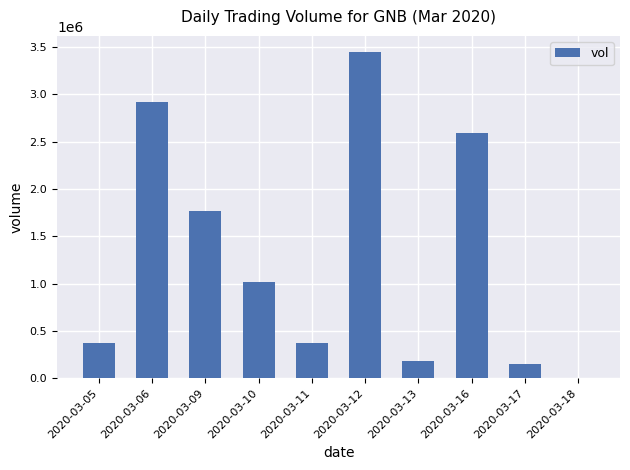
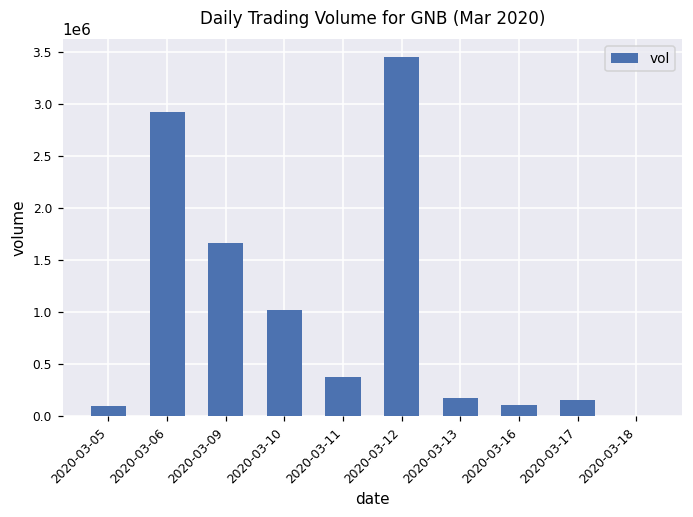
2020-03-05: 400000 -> 100000
2020-03-09: 1800000 -> 1700000
2020-03-16: 2600000 -> 100000
